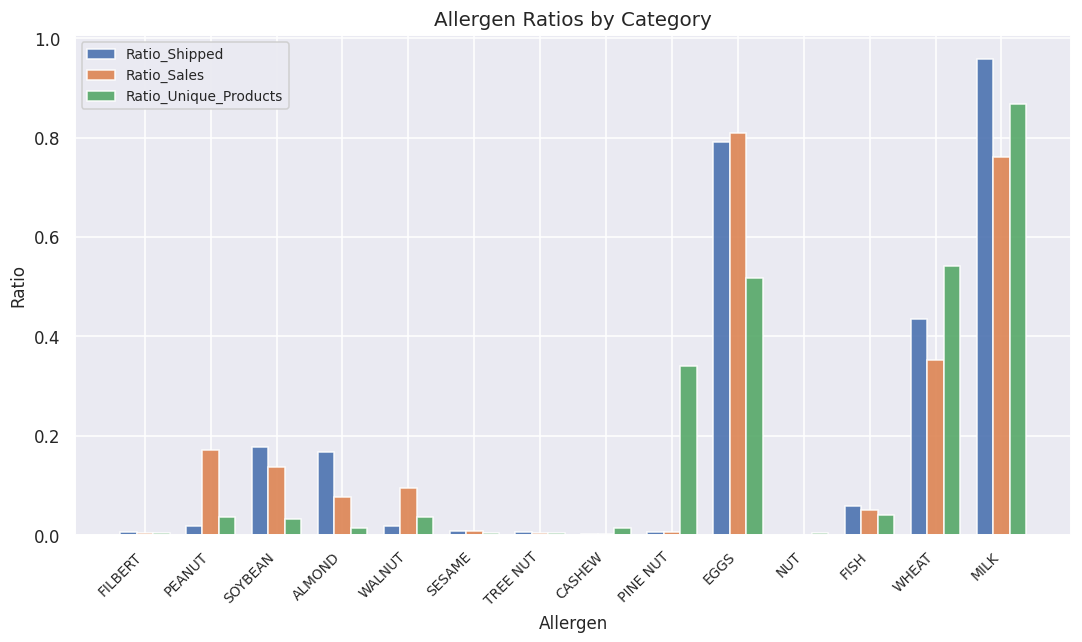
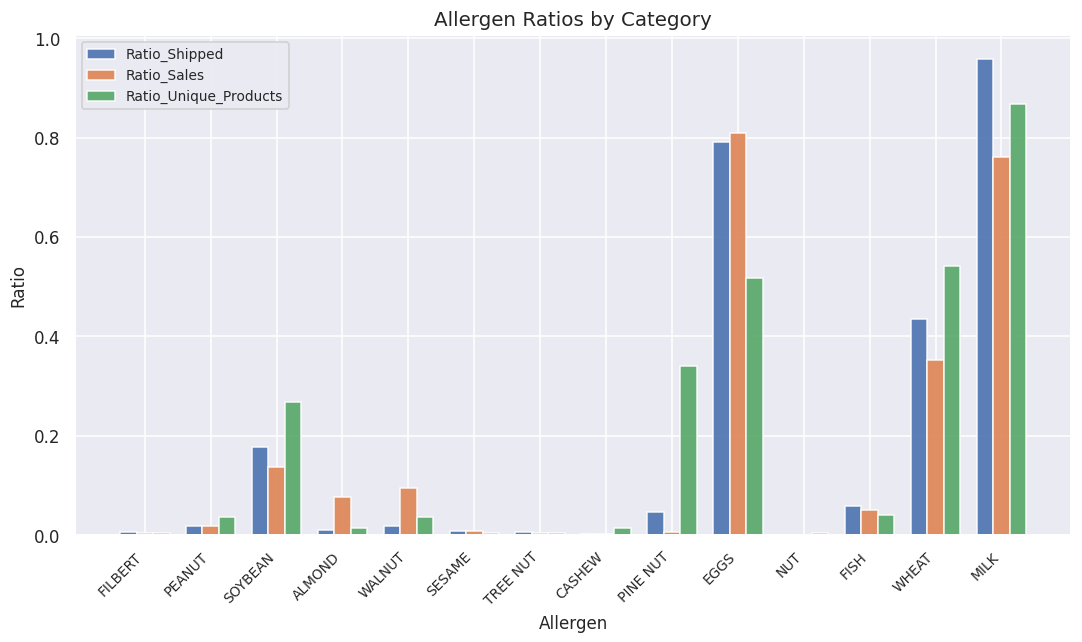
Ratio_Sales, PEANUT: 0.17 -> 0.02
Ratio_Unique_Products, SOYBEAN: 0.03 -> 0.27
Ratio_Shipped, ALMOND: 0.17 -> 0.01
Ratio_Shipped, PINE NUT: 0.01 -> 0.05
